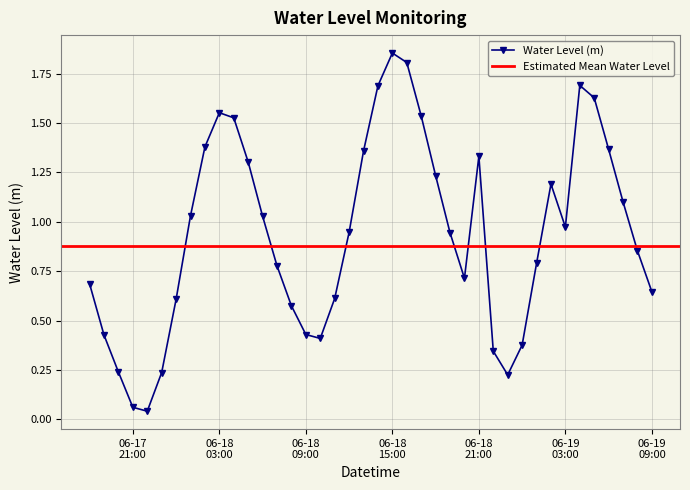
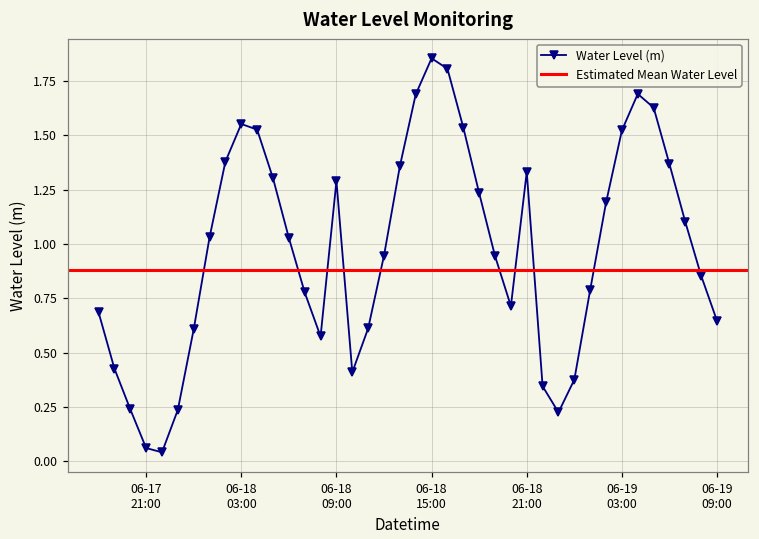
06-18 09:00: 0.43 -> 1.29
06-19 03:00: 0.97 -> 1.52
